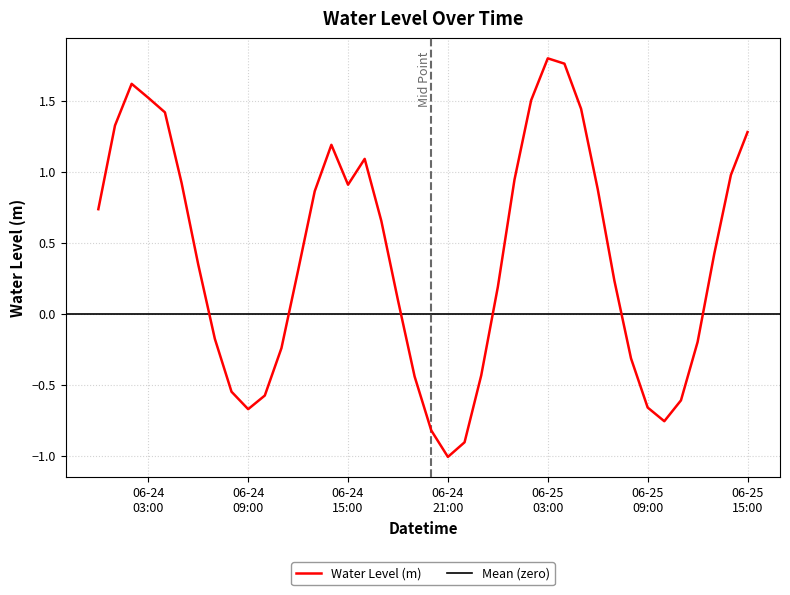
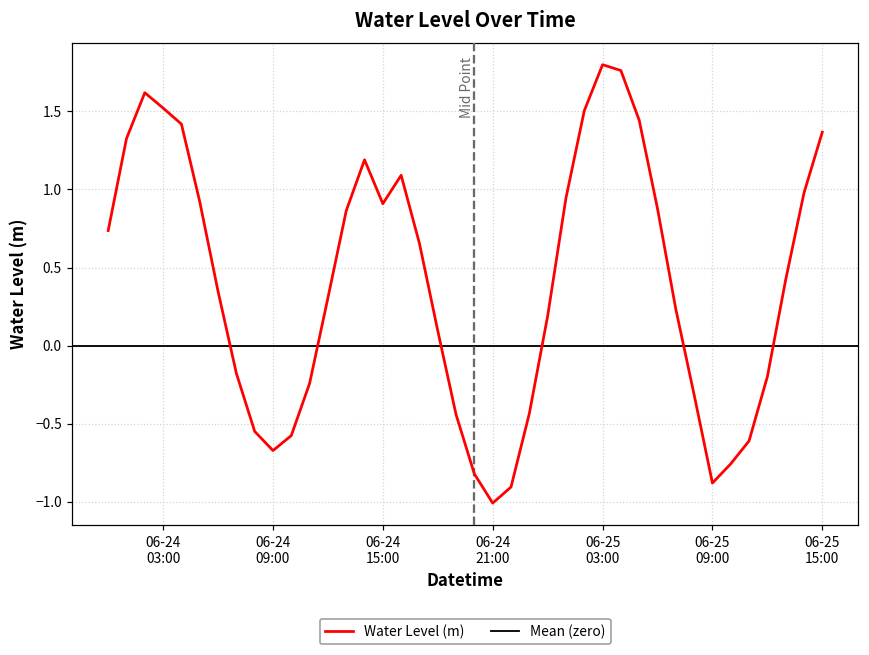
06-25 09:00: -0.66 -> -0.88
06-25 15:00: 1.28 -> 1.37
